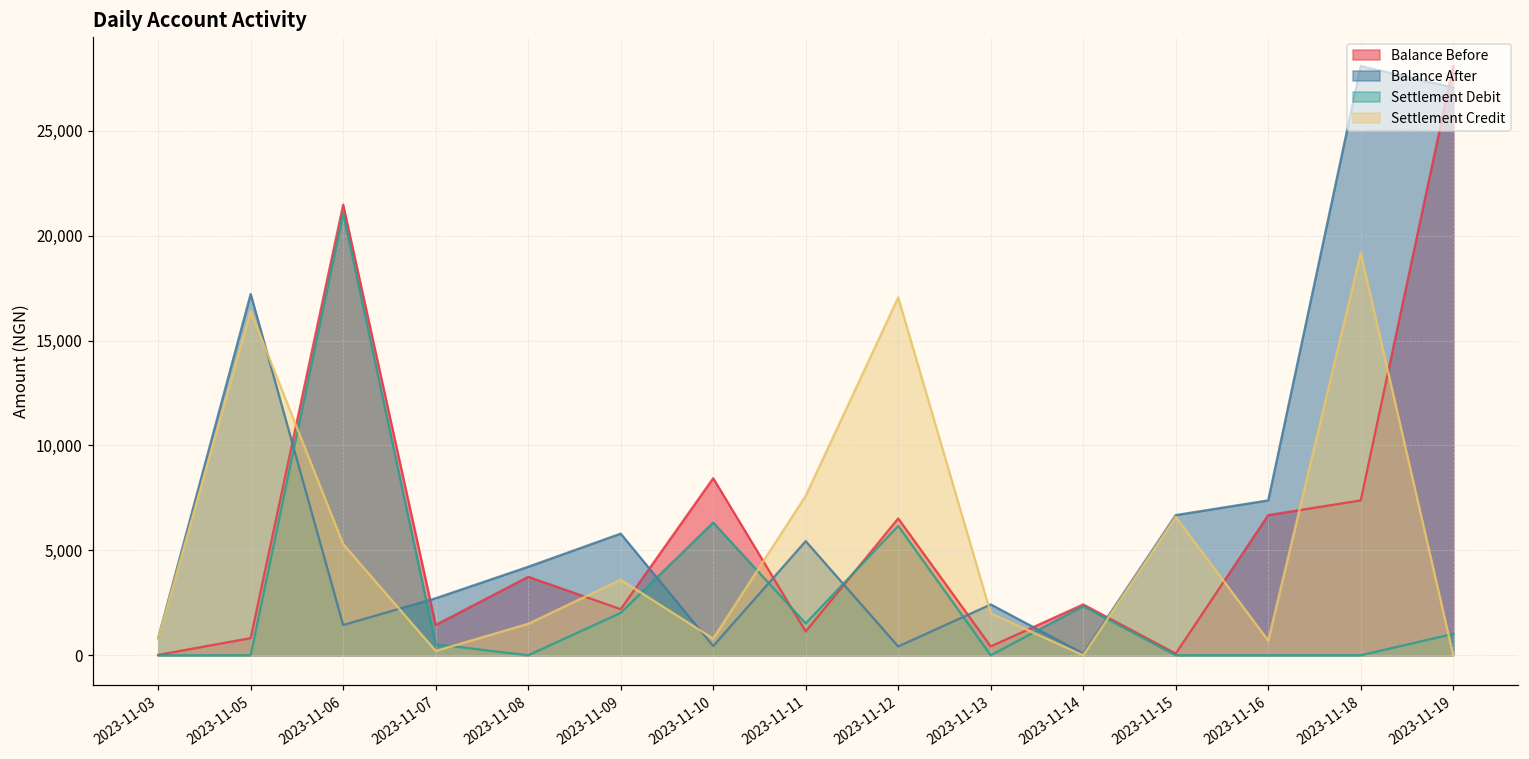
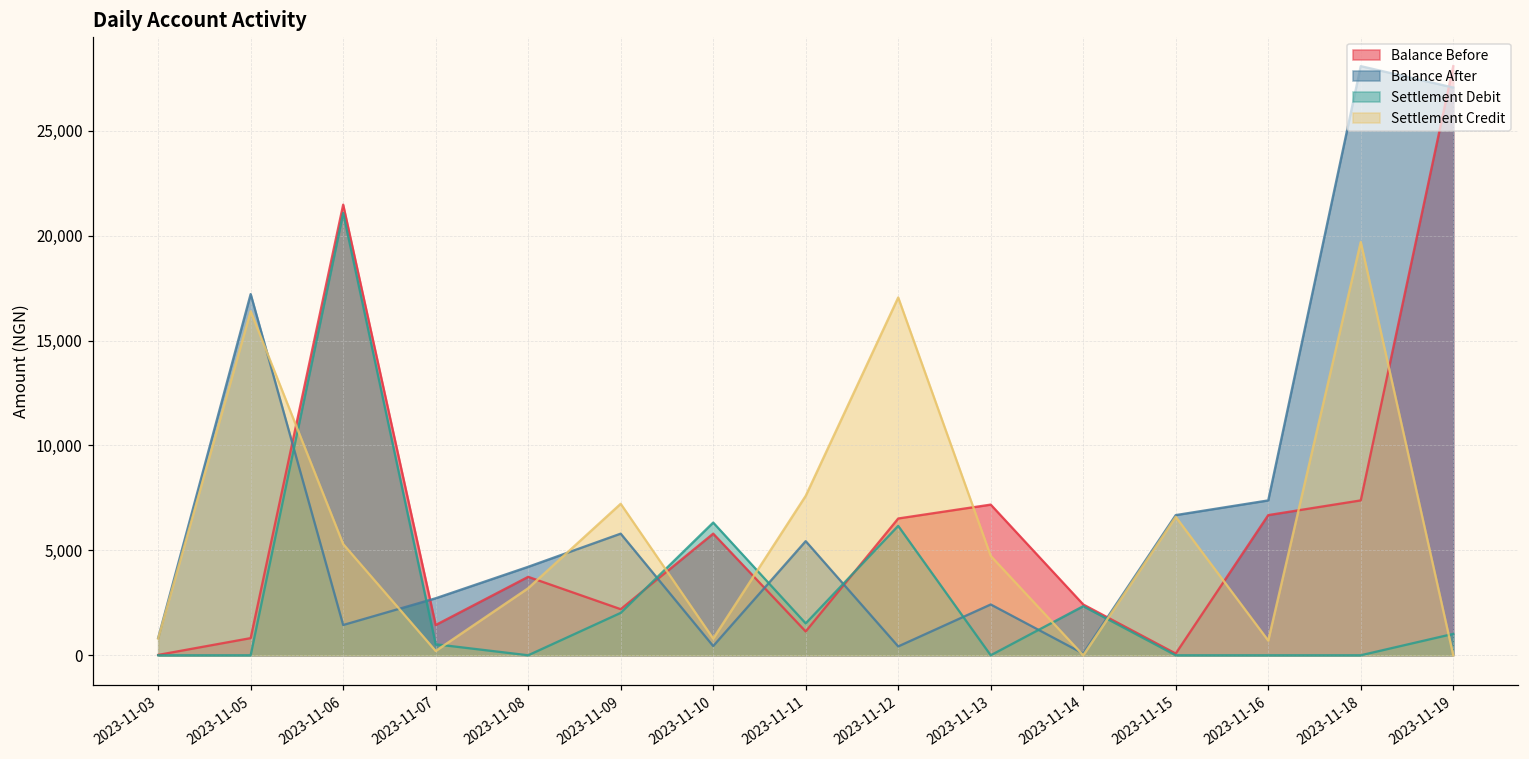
Settlement Credit, 2023-11-08: 1,500 -> 3,200
Settlement Credit, 2023-11-09: 3,600 -> 7,200
Balance Before, 2023-11-10: 8,400 -> 5,800
Balance Before, 2023-11-13: 400 -> 7,200
Settlement Credit, 2023-11-13: 2,000 -> 4,700
Settlement Credit, 2023-11-18: 19,200 -> 19,700
